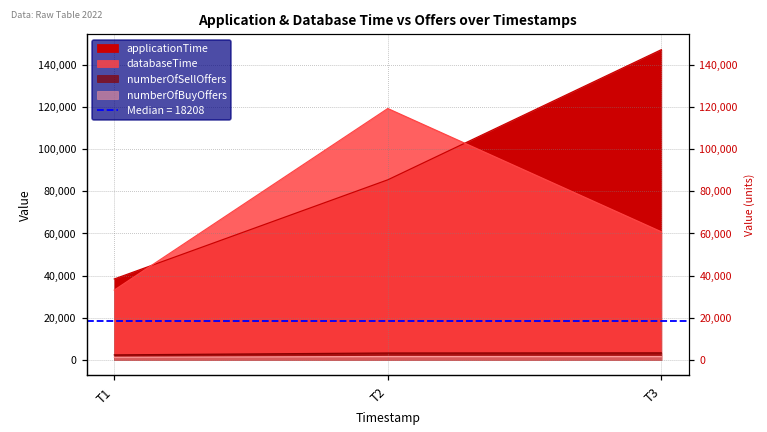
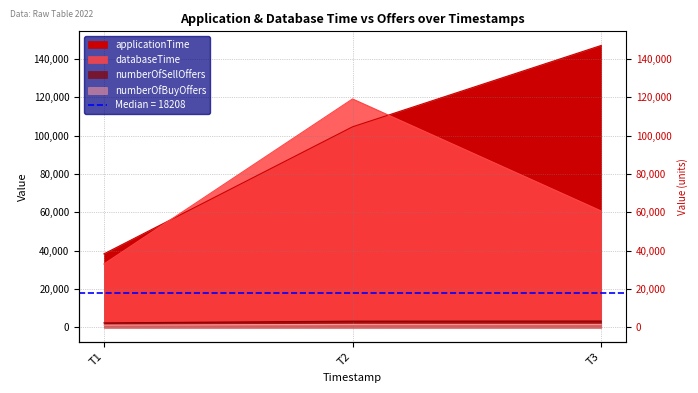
applicationTime, T2: 85,000 -> 105,000
